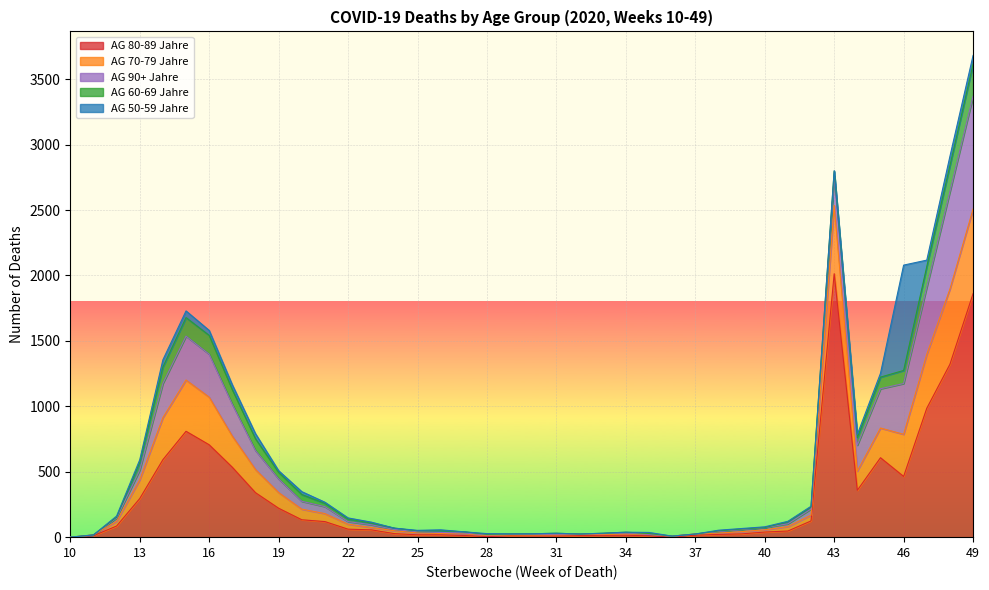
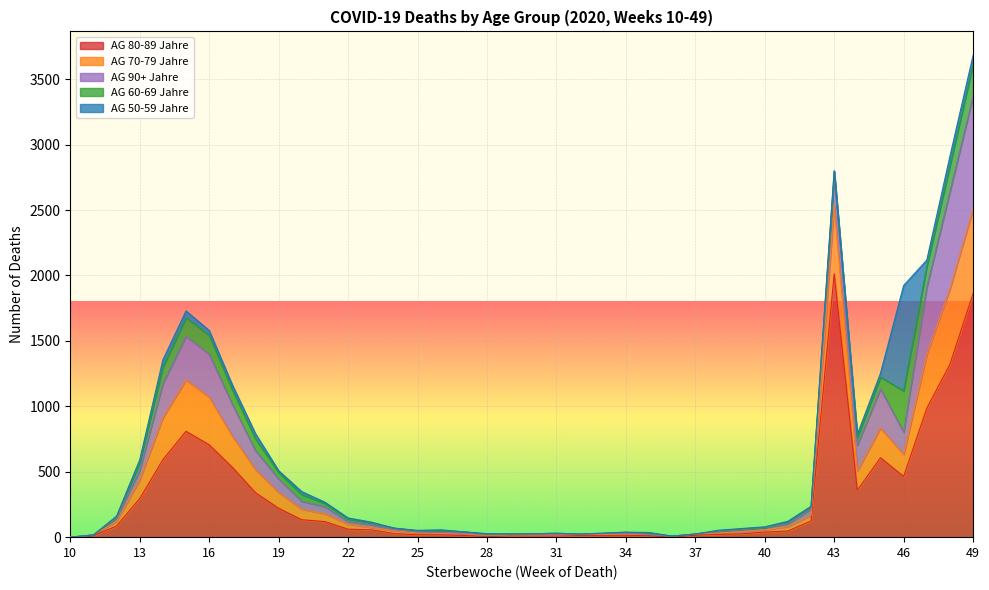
AG 70-79 Jahre, 46: 320 -> 170
AG 90+ Jahre, 46: 390 -> 170
AG 60-69 Jahre, 46: 100 -> 320
